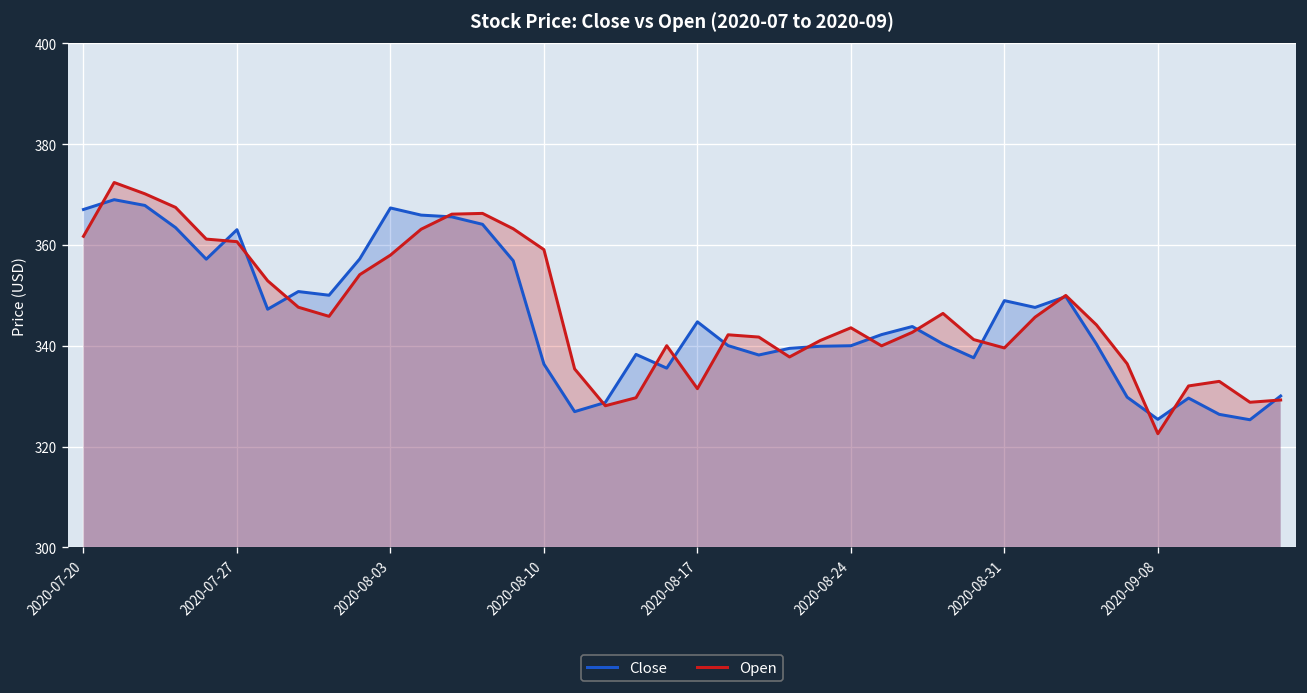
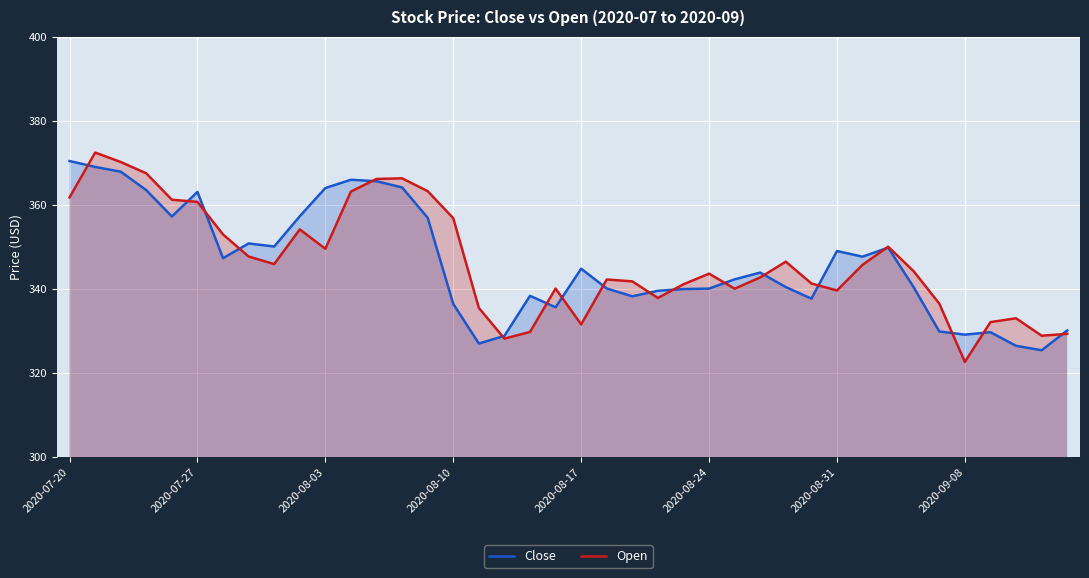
Close, 2020-07-20: 367 -> 370
Close, 2020-08-03: 367 -> 364
Open, 2020-08-03: 358 -> 350
Open, 2020-08-10: 359 -> 357
Close, 2020-09-08: 325 -> 329
